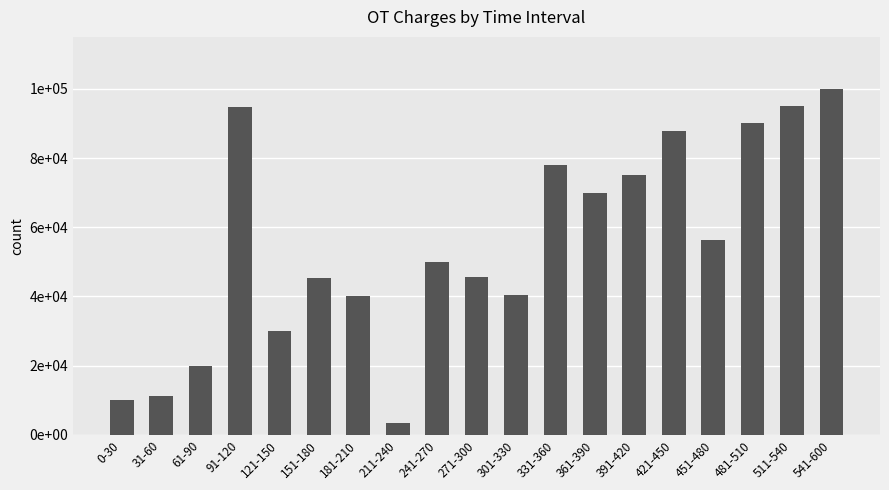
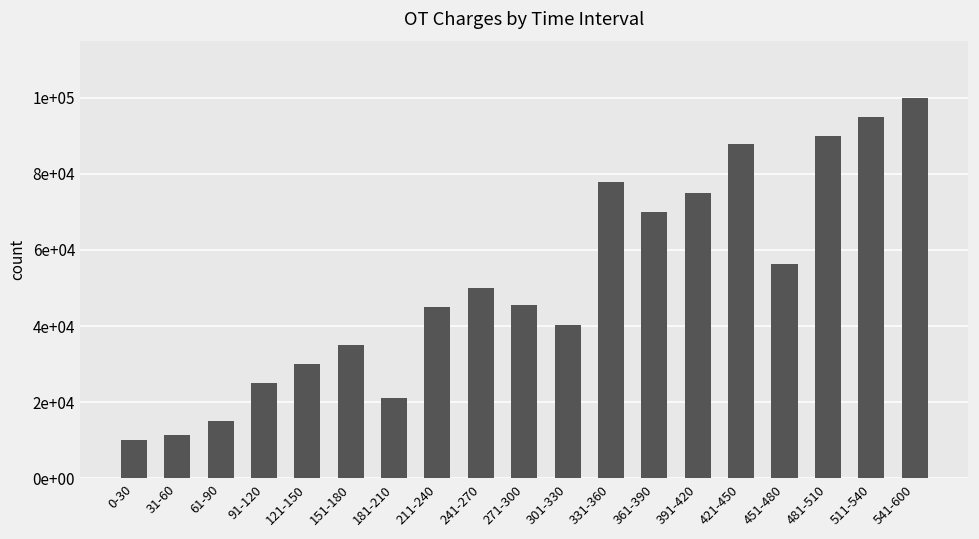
61-90: 20000 -> 15000
91-120: 95000 -> 25000
151-180: 45000 -> 35000
181-210: 40000 -> 21000
211-240: 3000 -> 45000
